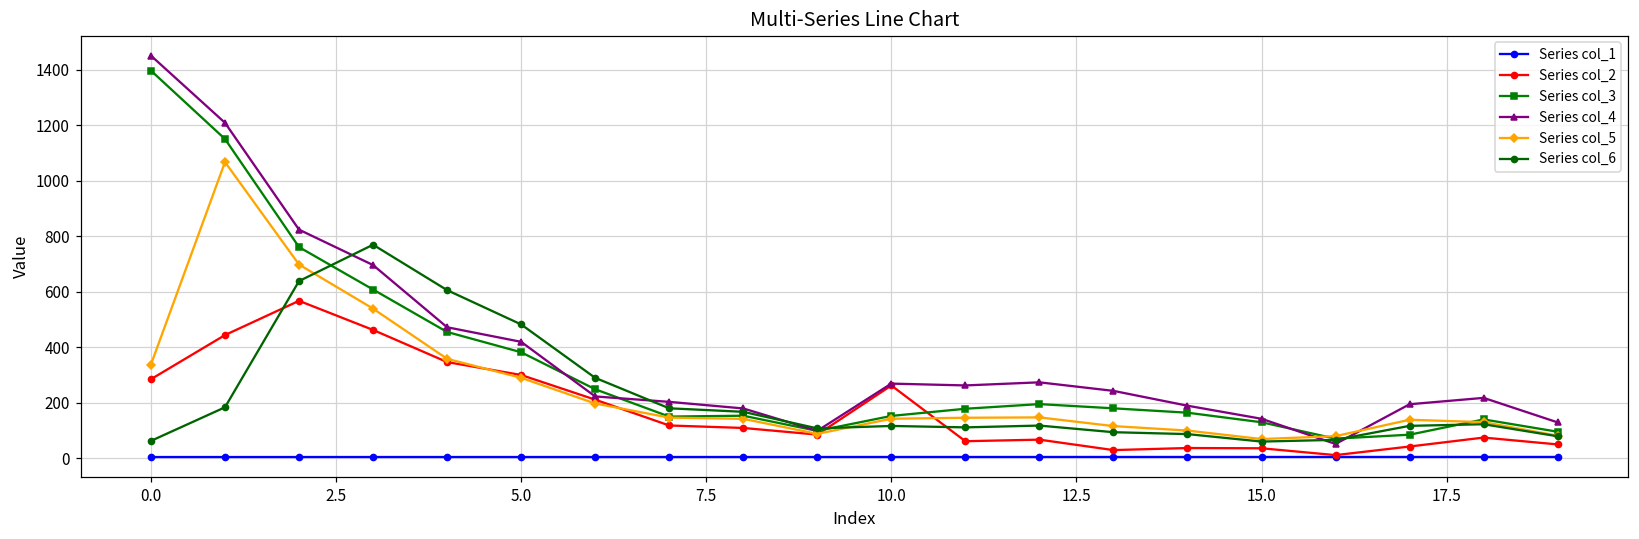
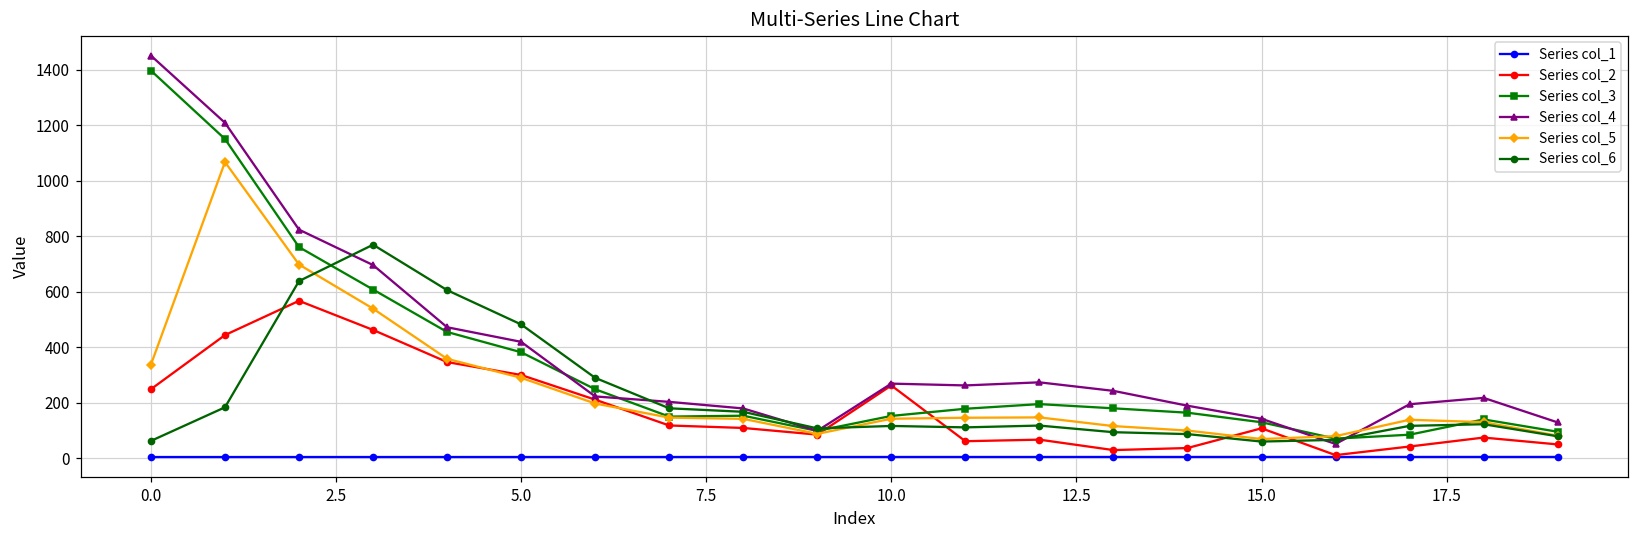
Series col_2, 0.0: 280 -> 250
Series col_2, 15.0: 40 -> 110
